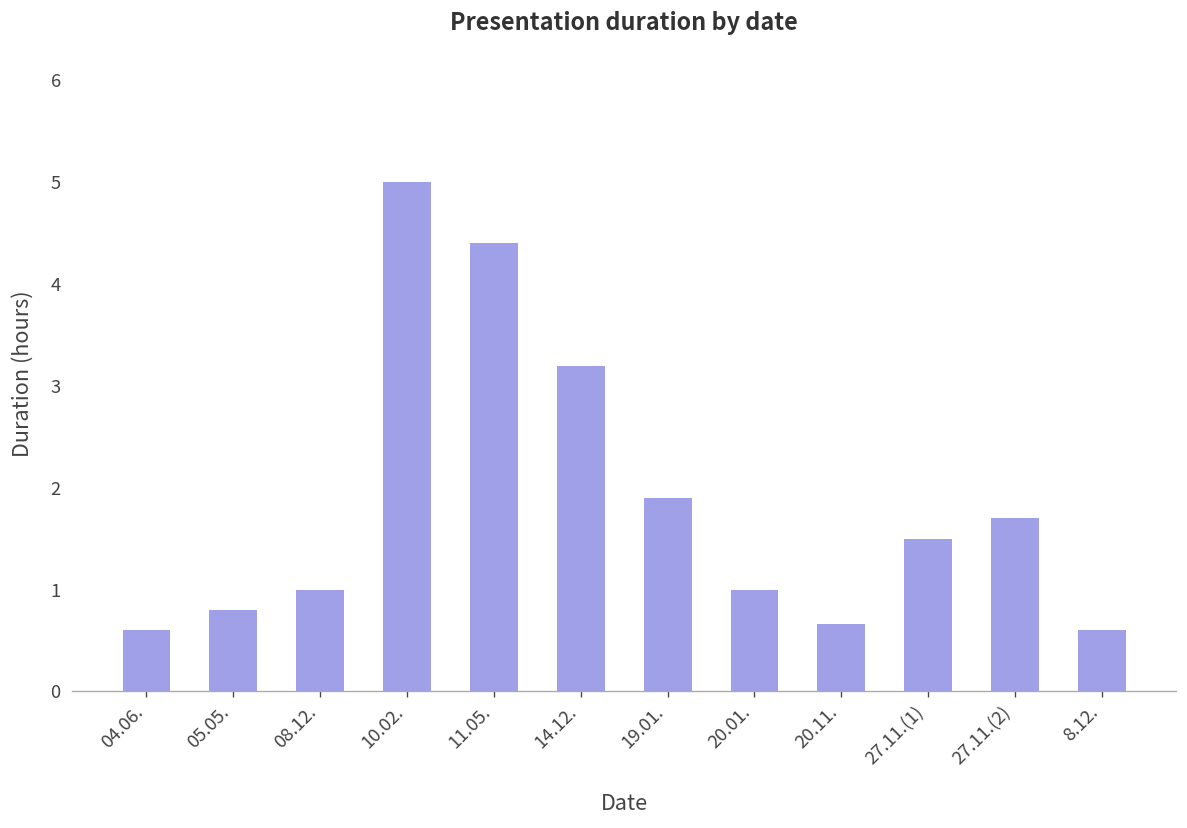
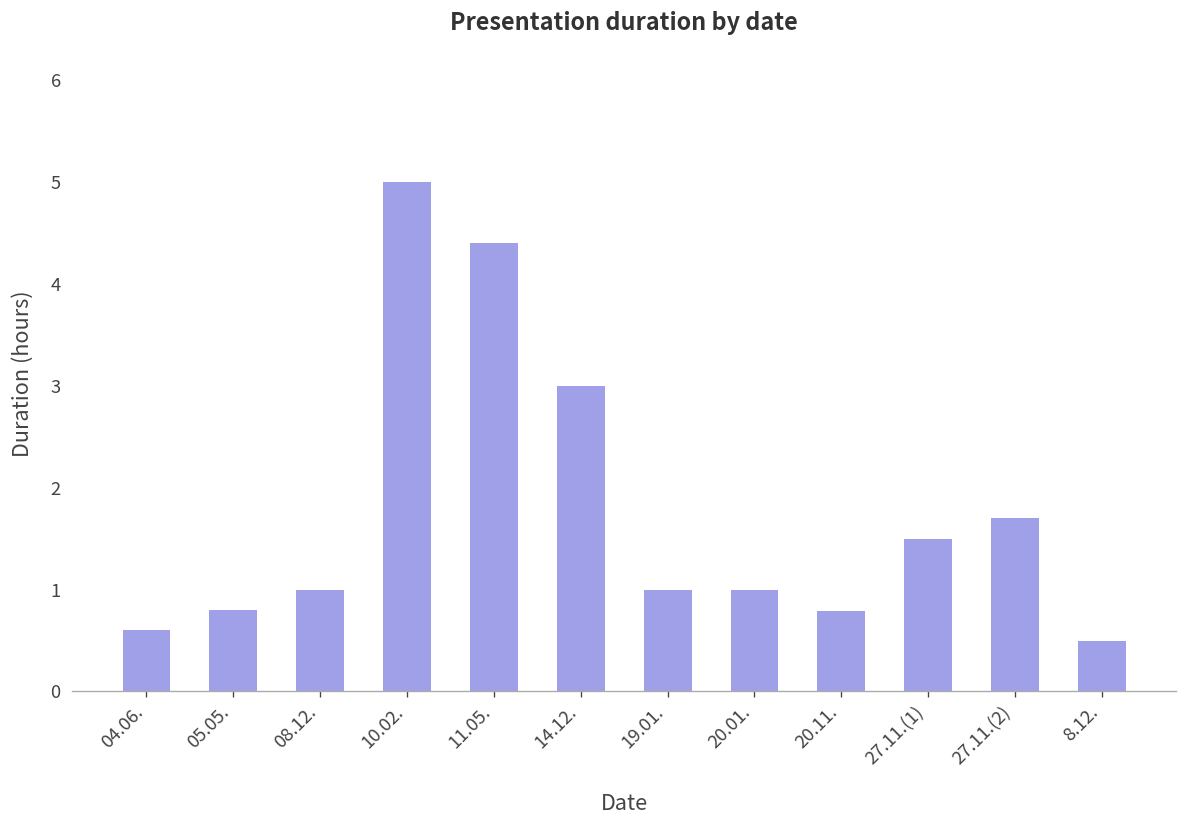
14.12.: 3.2 -> 3.0
19.01.: 1.9 -> 1.0
20.11.: 0.7 -> 0.8
8.12.: 0.6 -> 0.5
